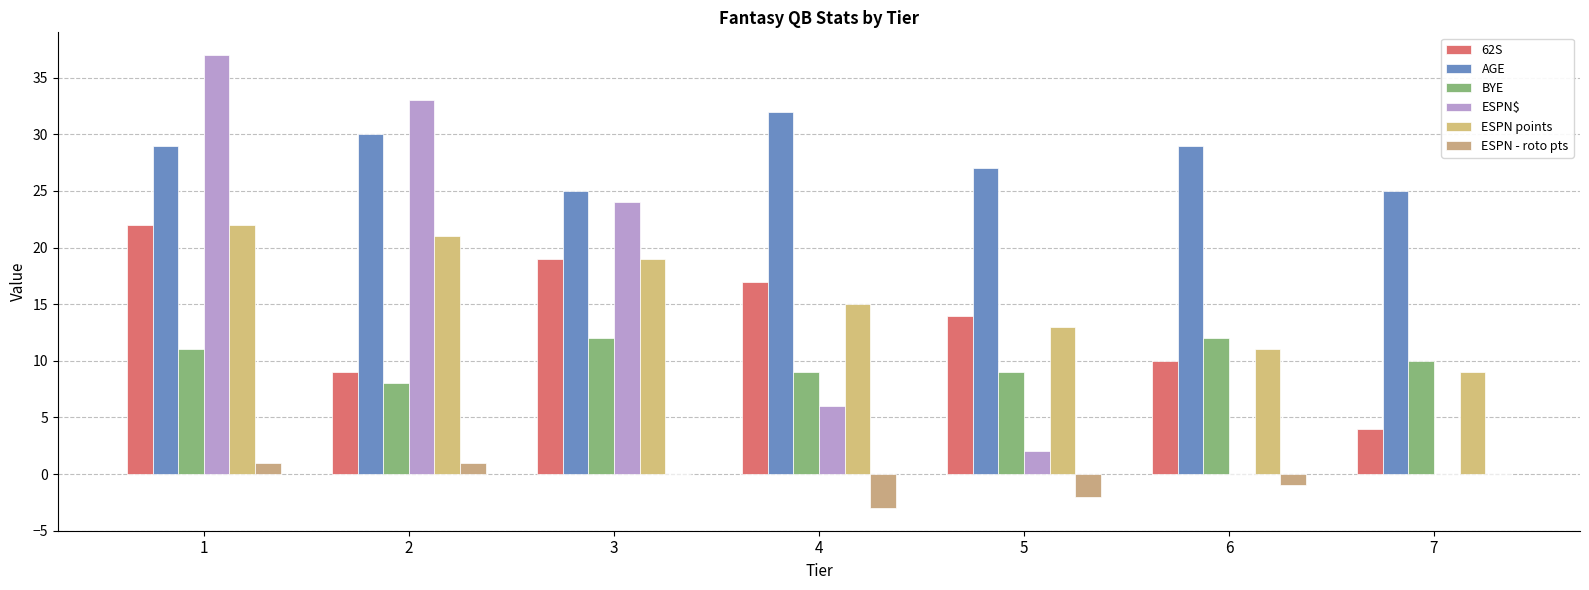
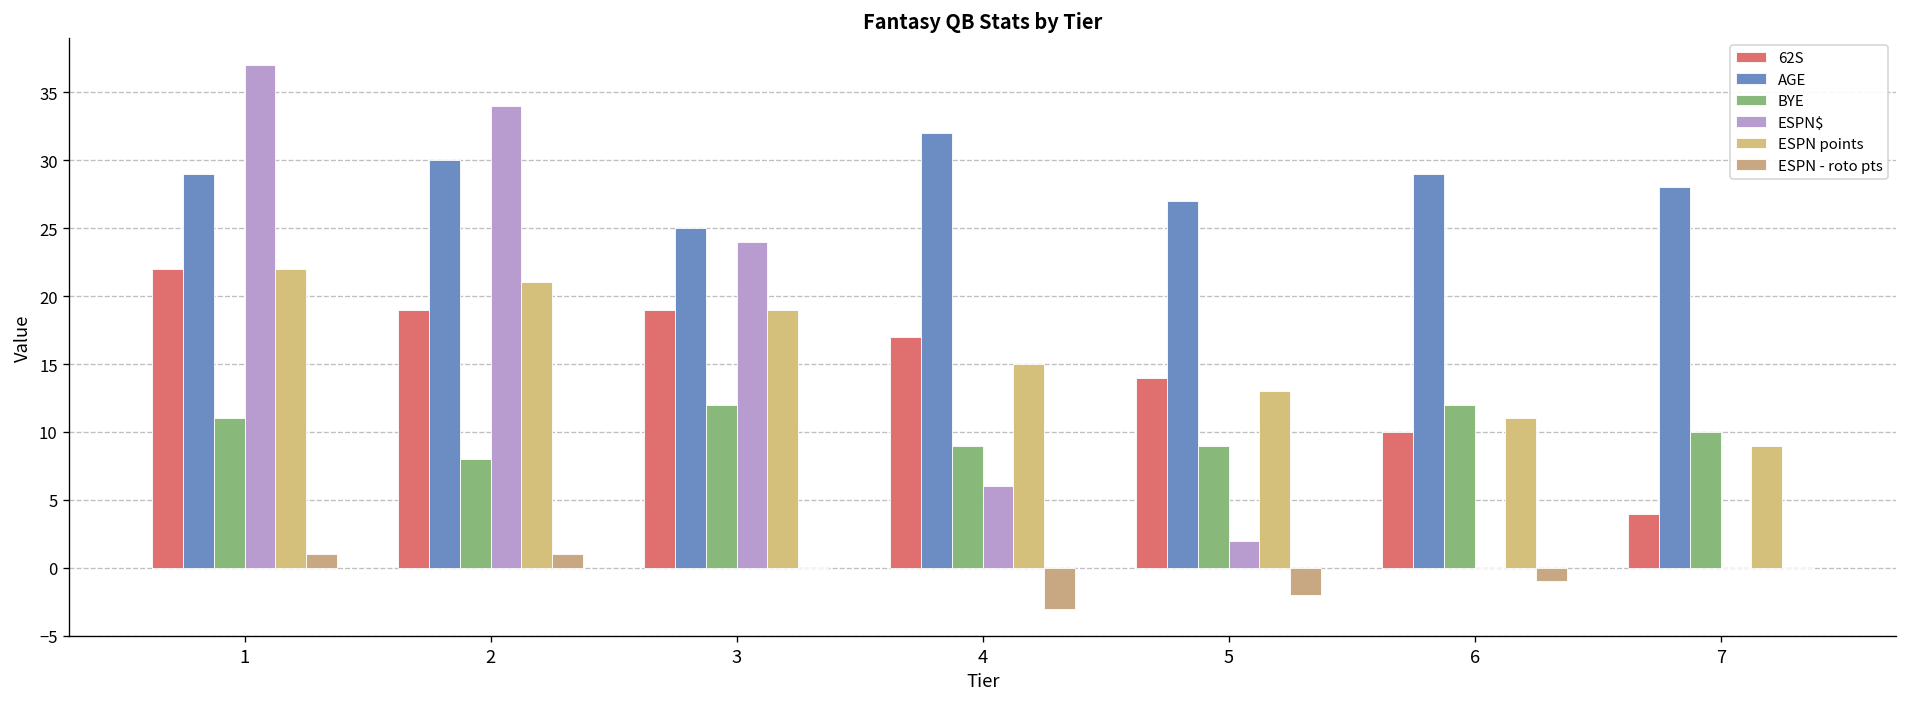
62S, 2: 9 -> 19
ESPN$, 2: 33 -> 34
AGE, 7: 25 -> 28
